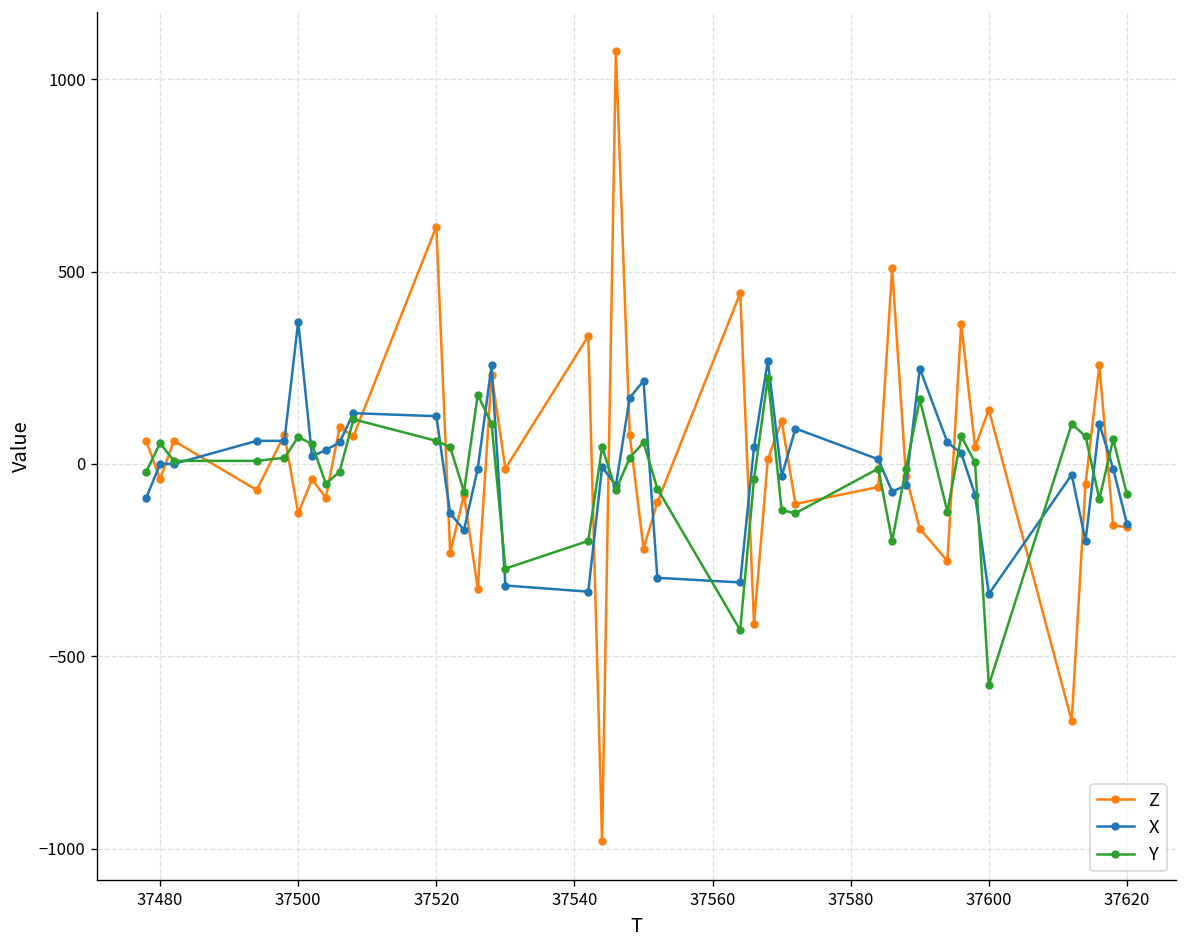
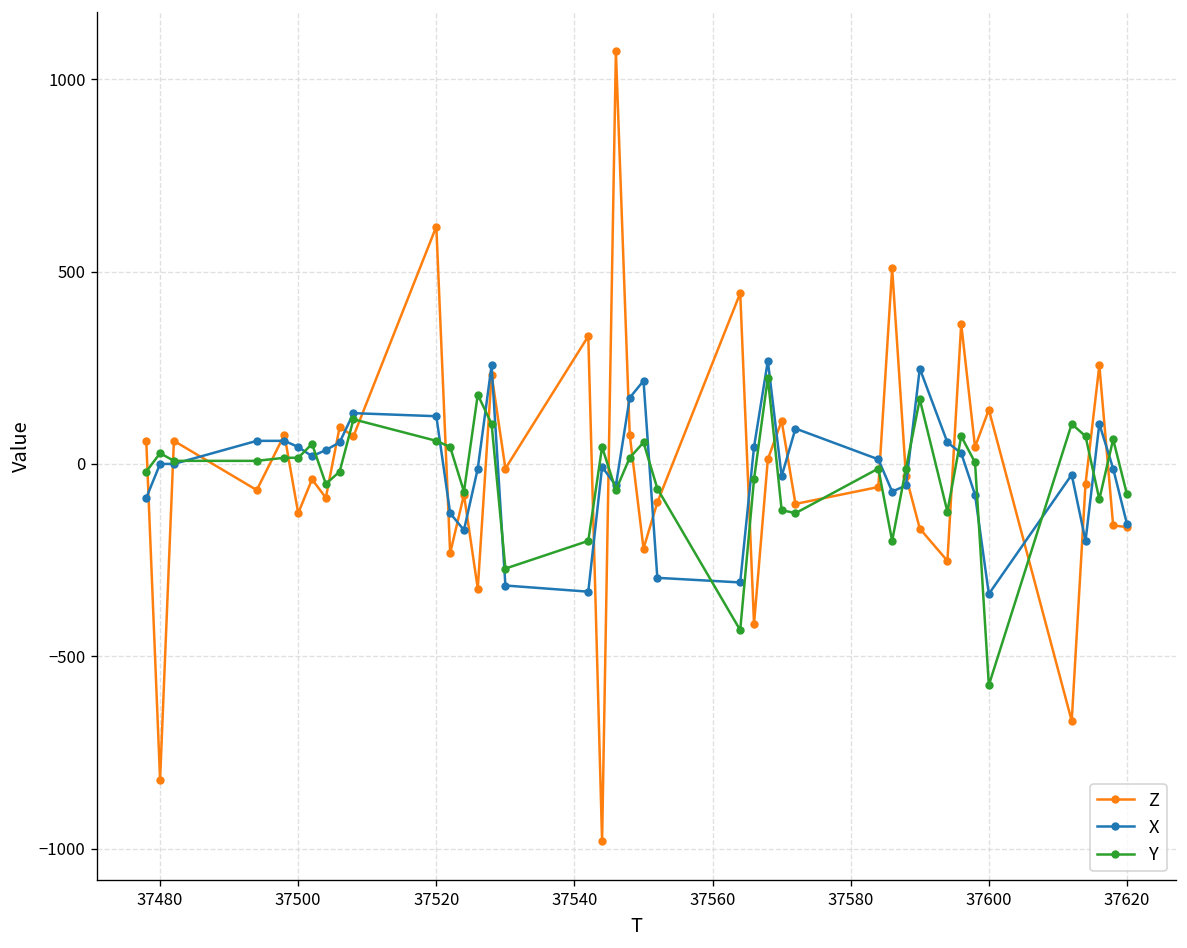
Z, 37480: -40 -> -820
Y, 37480: 50 -> 30
X, 37500: 370 -> 40
Y, 37500: 70 -> 20
